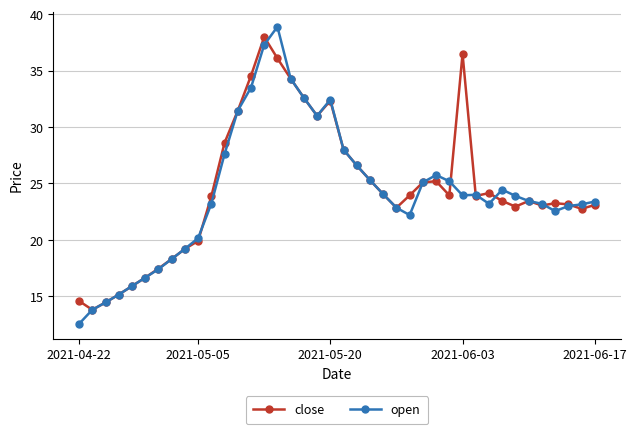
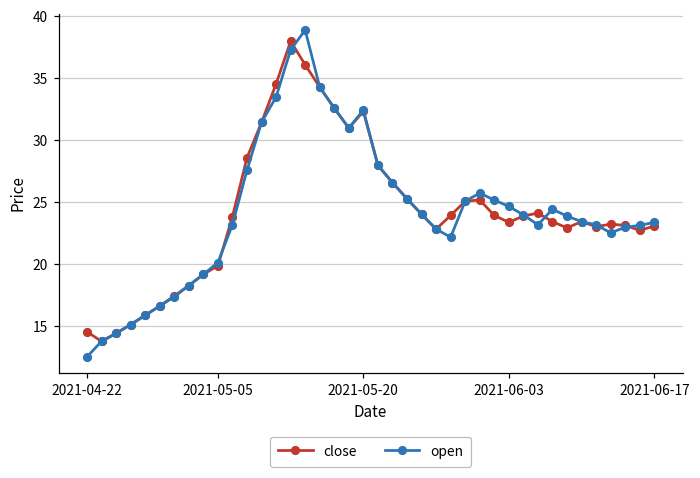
close, 2021-06-03: 36.5 -> 23.4
open, 2021-06-03: 24.0 -> 24.7
